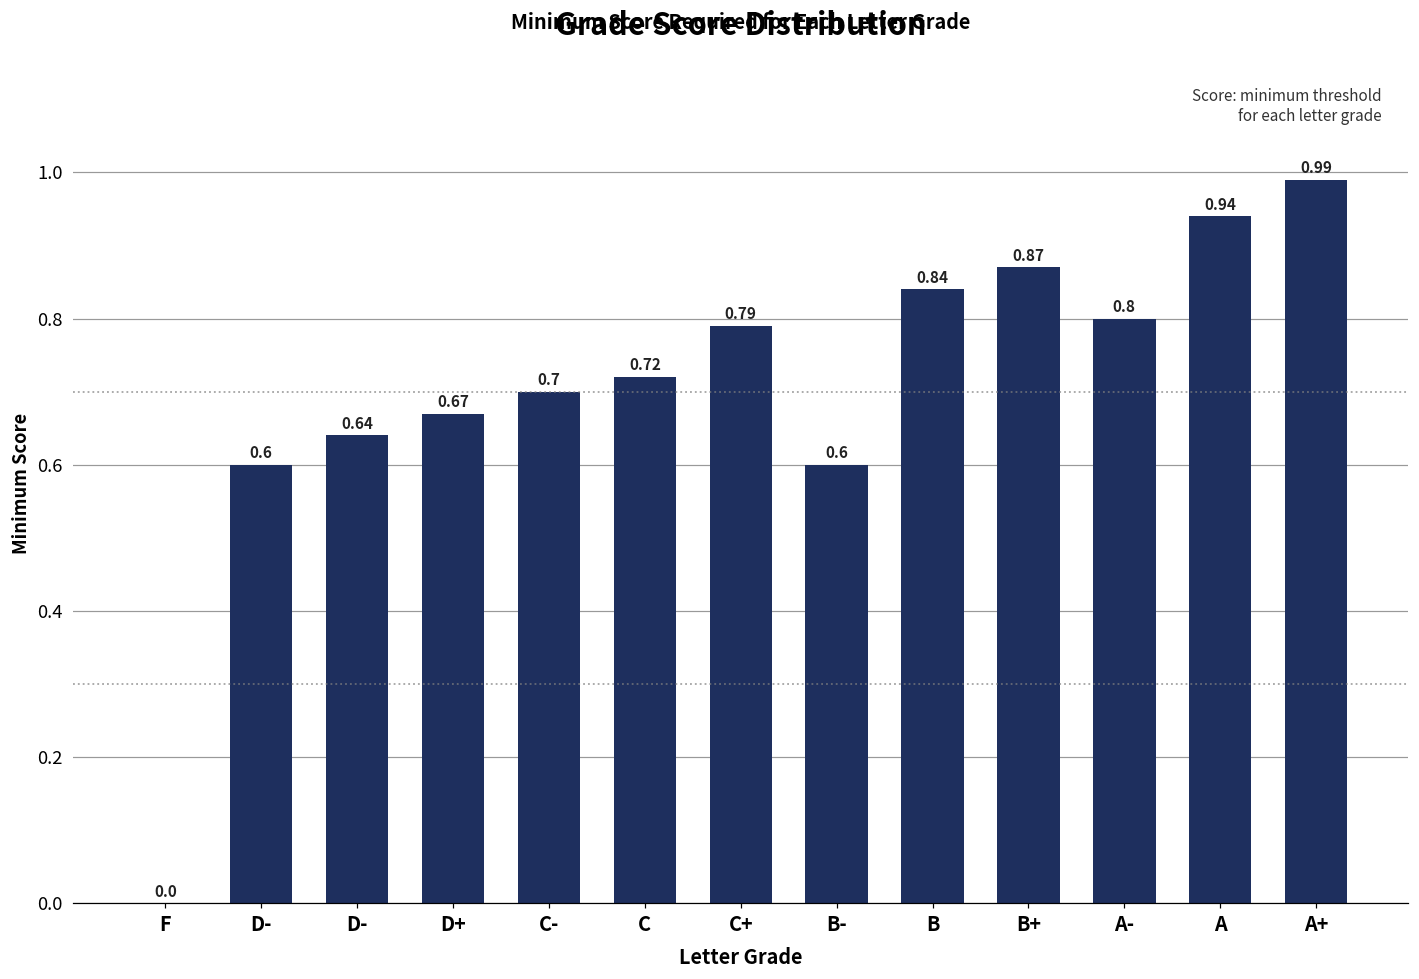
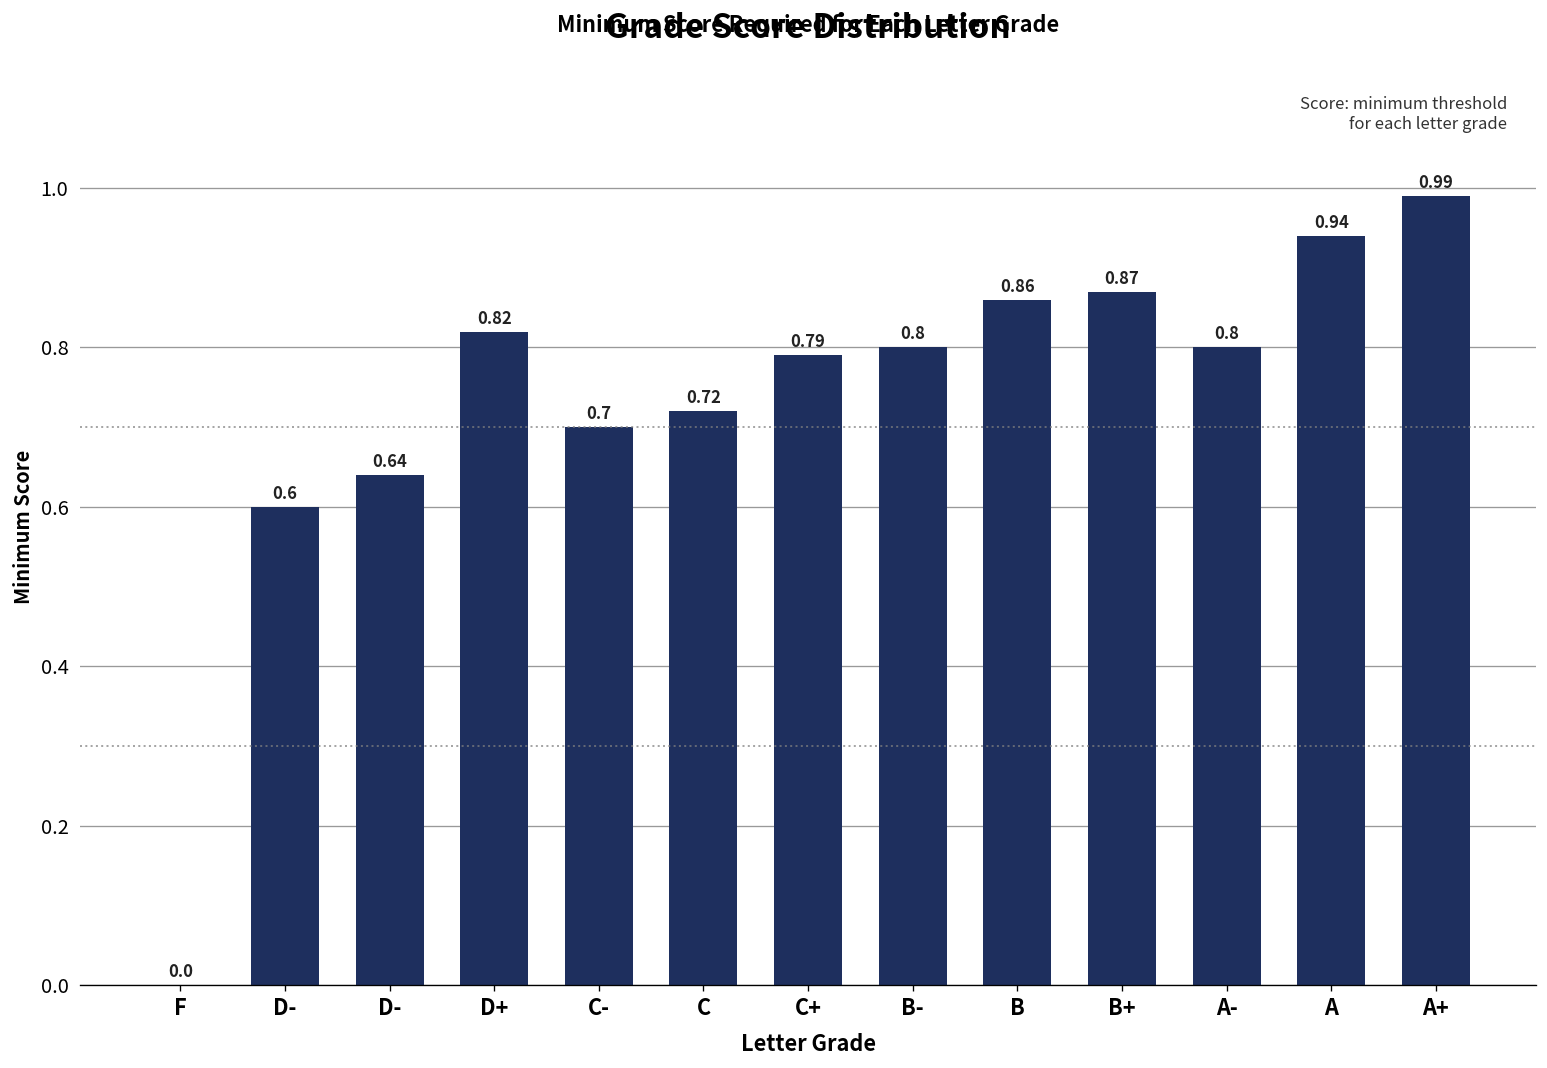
D+: 0.67 -> 0.82
B-: 0.6 -> 0.8
B: 0.84 -> 0.86
